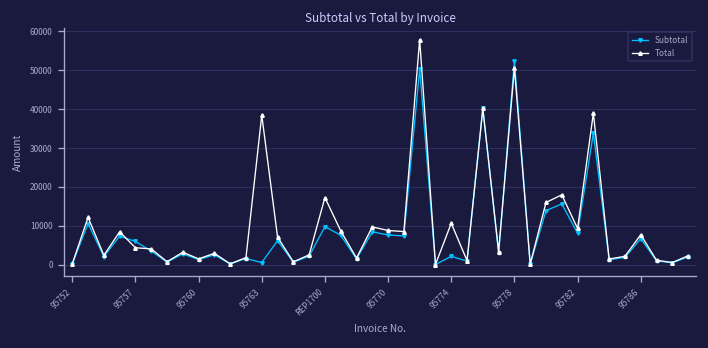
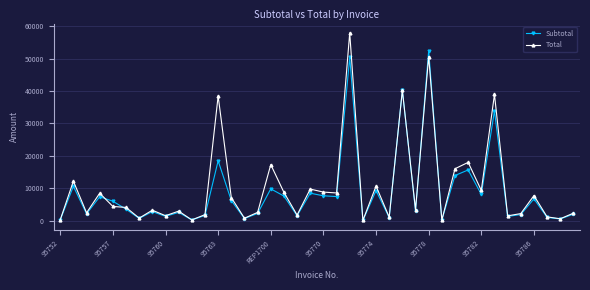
Subtotal, 95763: 1000 -> 18000
Subtotal, 95774: 2000 -> 9000
